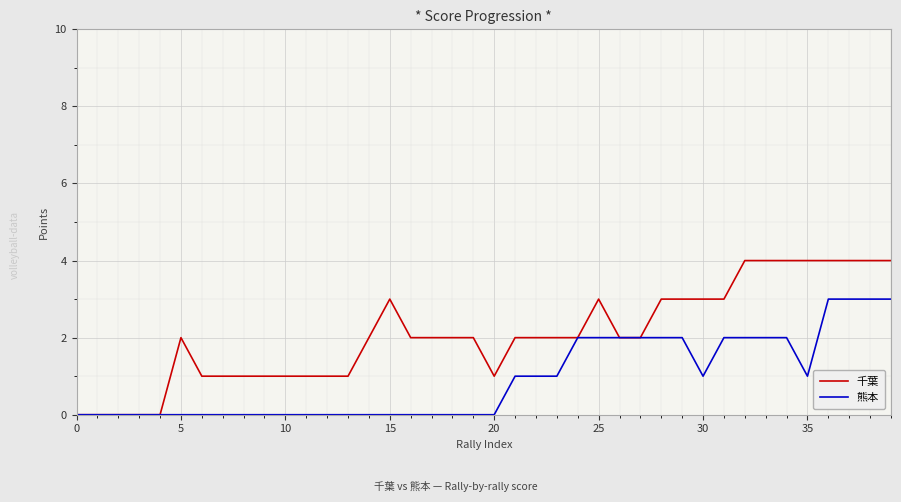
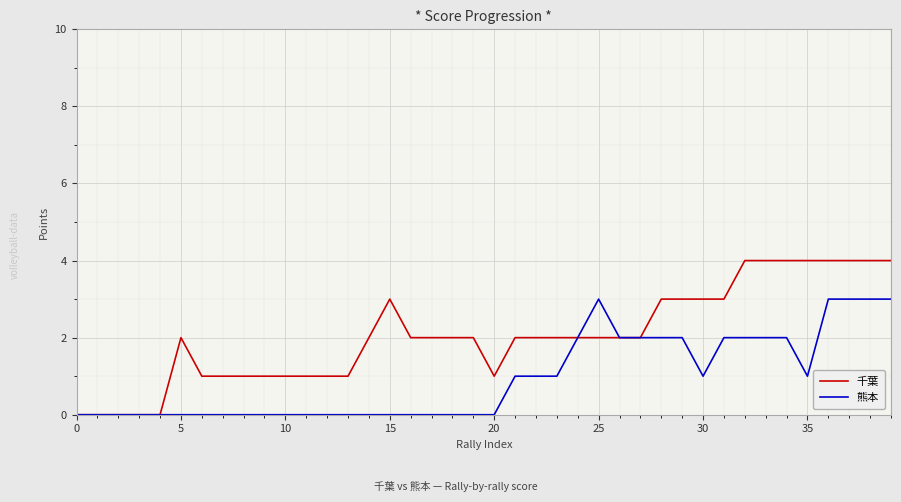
千葉, 25: 3 -> 2
熊本, 25: 2 -> 3
